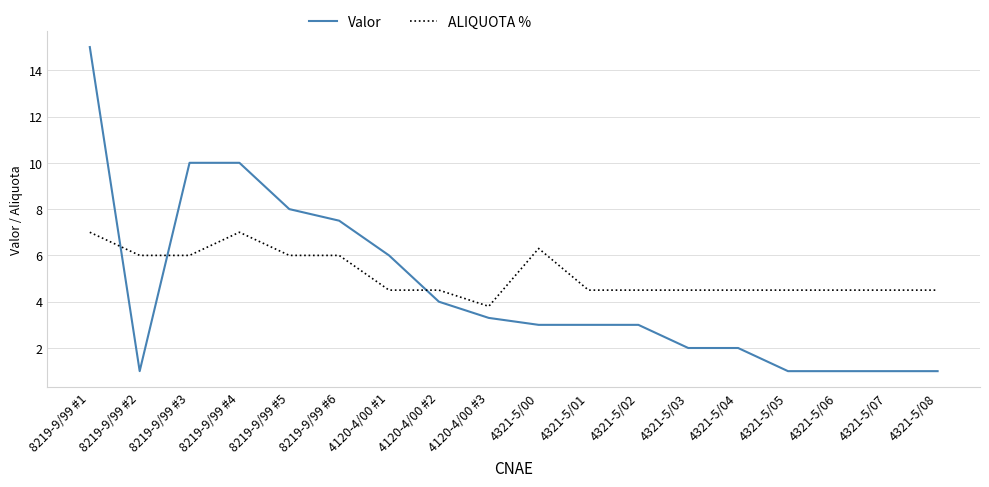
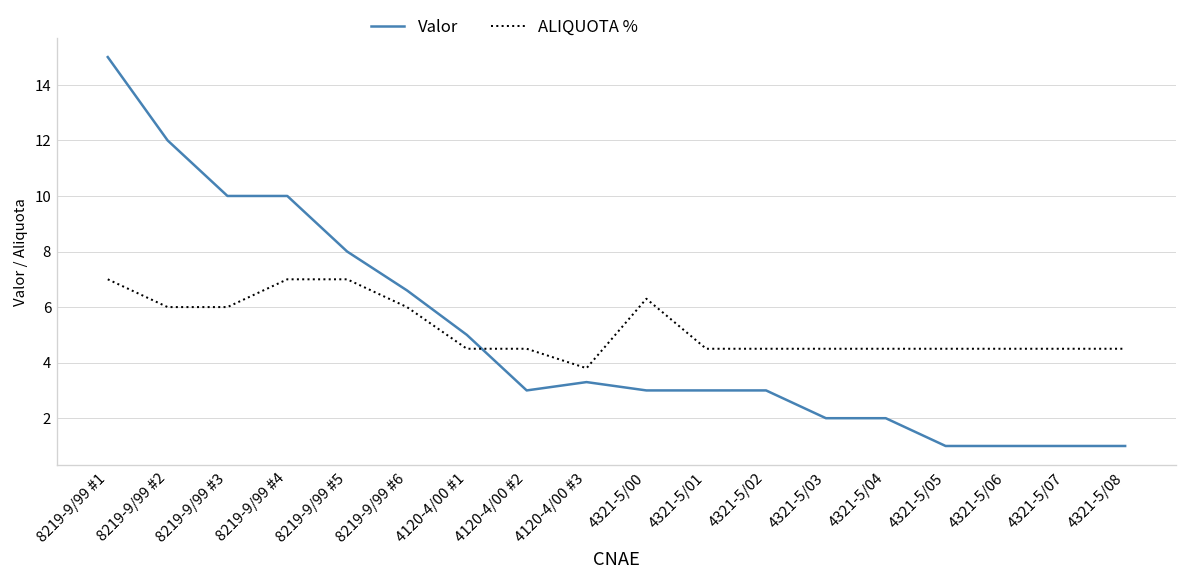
Valor, 8219-9/99 #2: 1 -> 12
ALIQUOTA %, 8219-9/99 #5: 6 -> 7
Valor, 8219-9/99 #6: 7.5 -> 6.6
Valor, 4120-4/00 #1: 6 -> 5
Valor, 4120-4/00 #2: 4 -> 3
